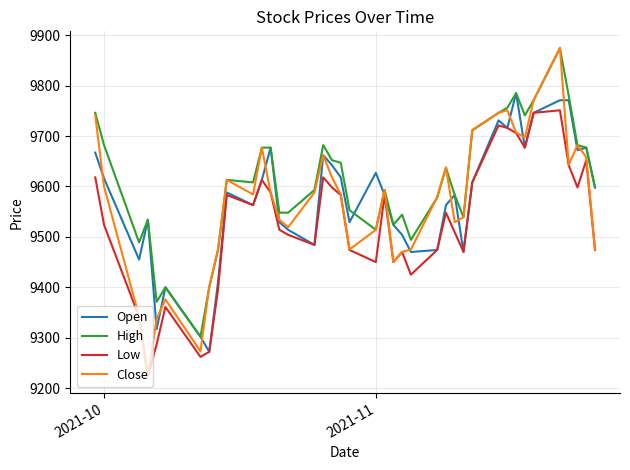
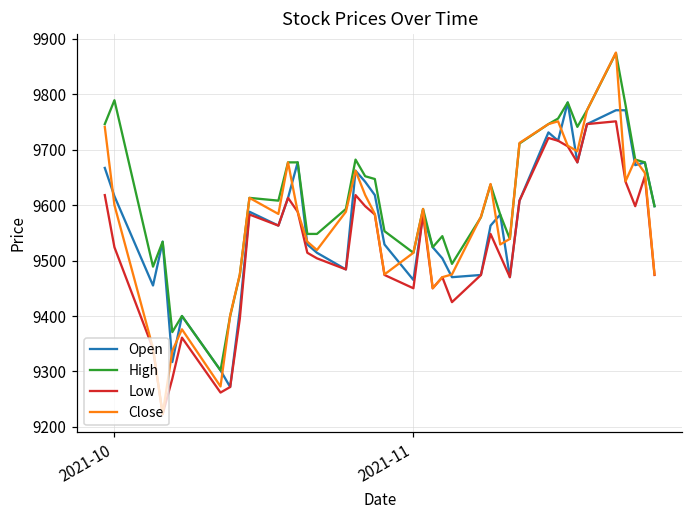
High, 2021-10: 9680 -> 9790
Open, 2021-11: 9630 -> 9470
